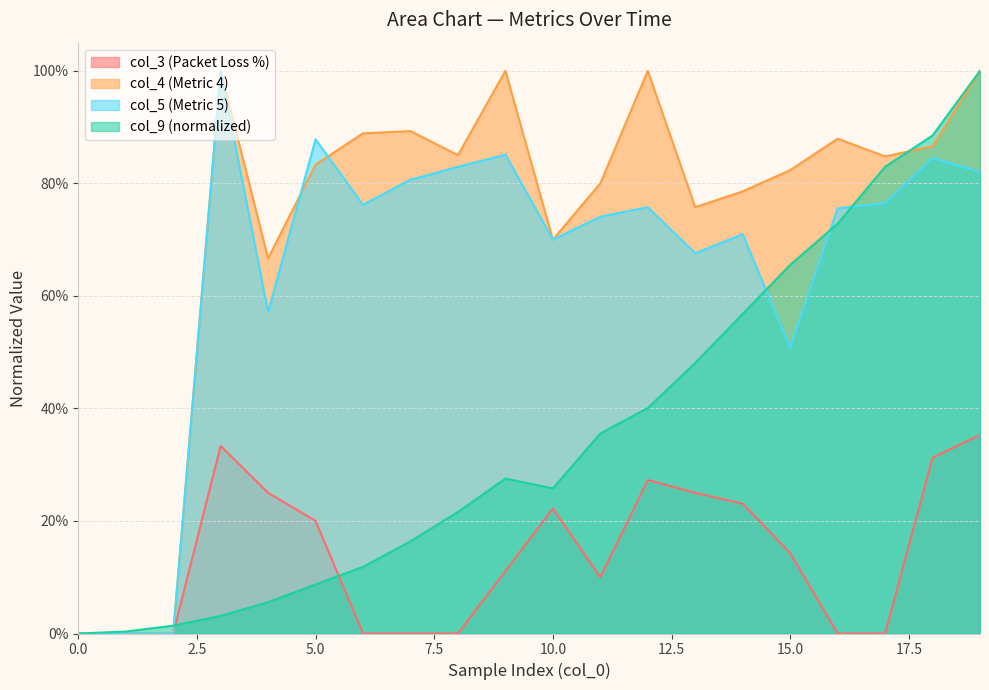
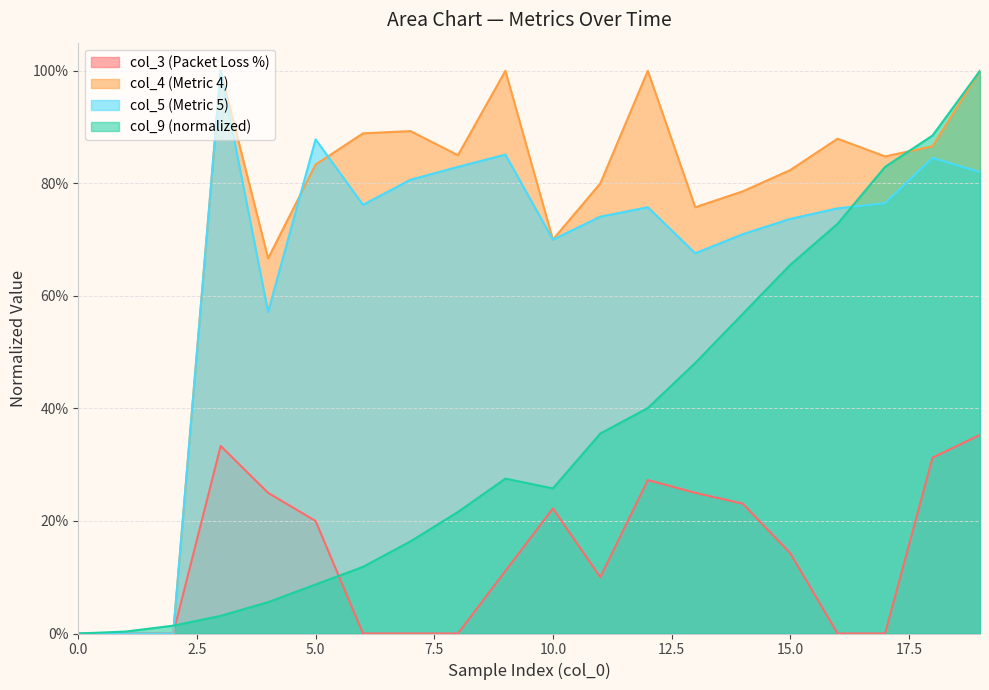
col_5 (Metric 5), 15.0: 51% -> 74%
